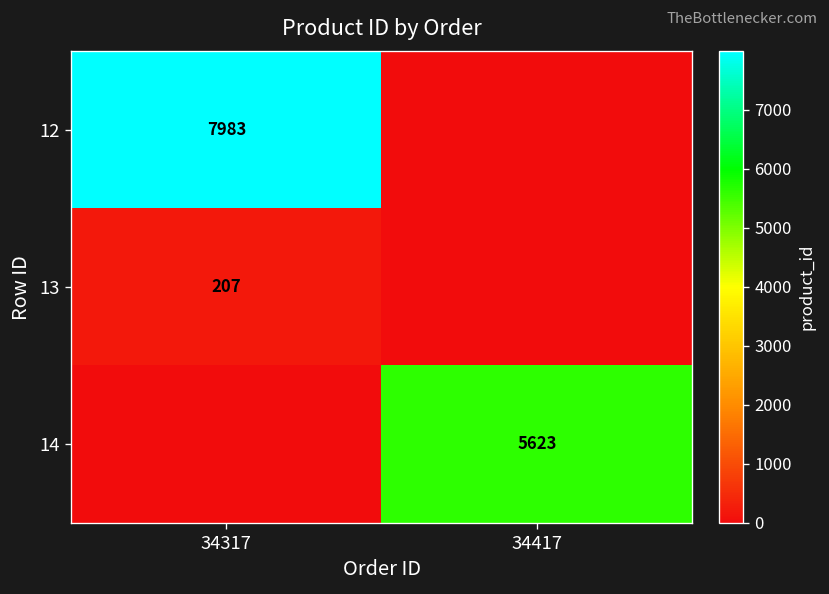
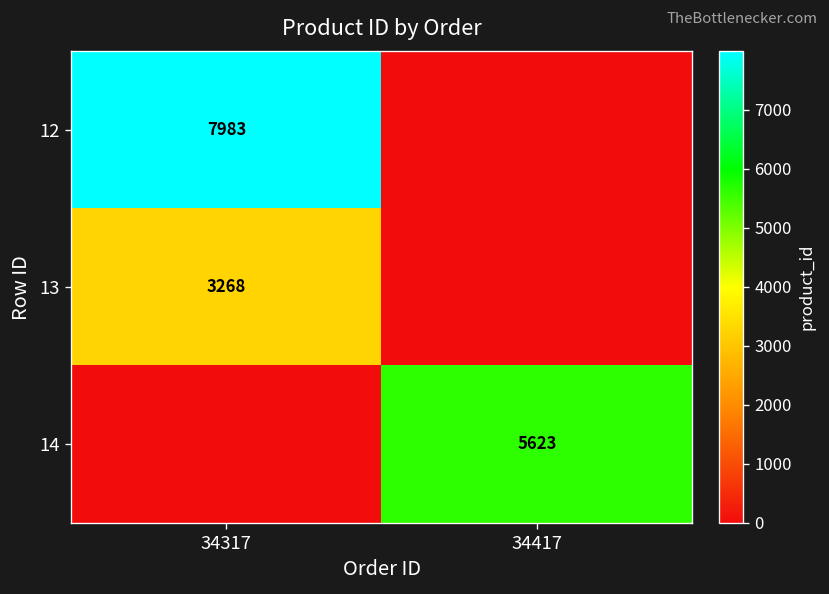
13, 34317: 207 -> 3268
